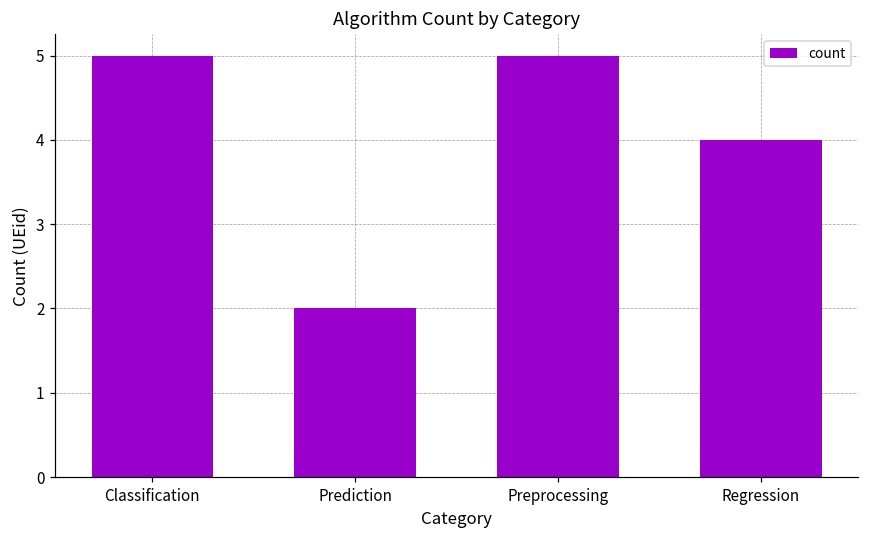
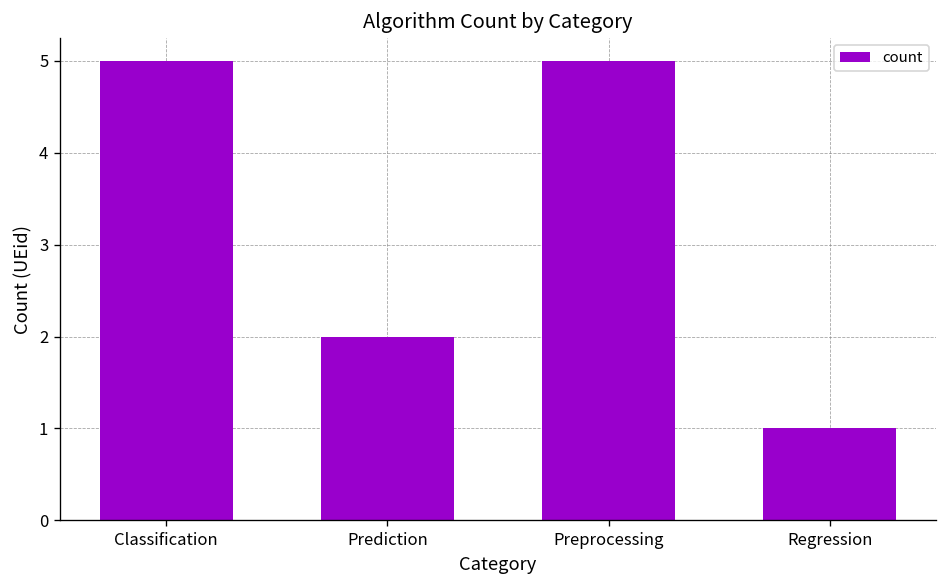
Regression: 4 -> 1
